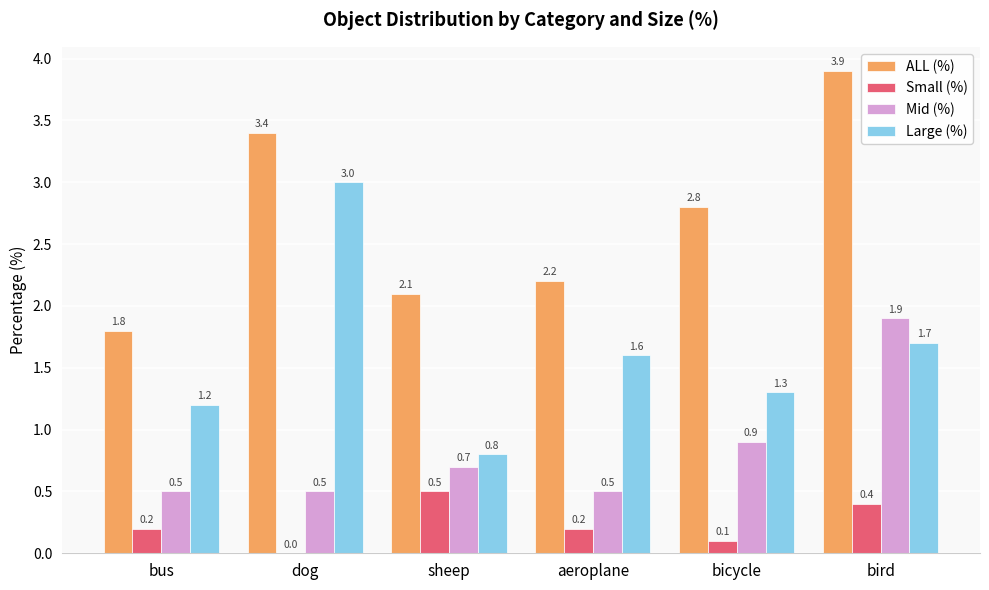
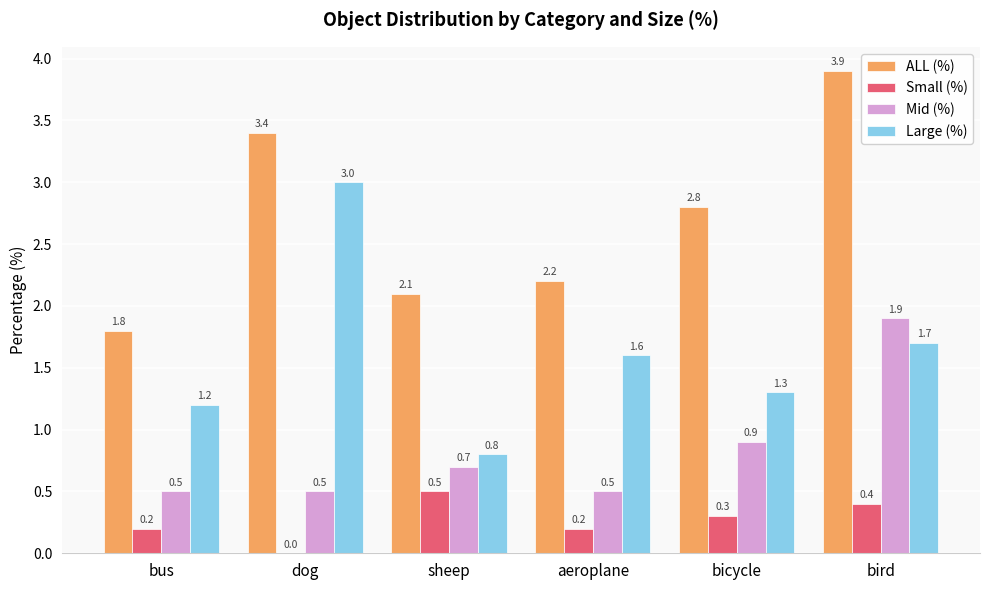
Small (%), bicycle: 0.1 -> 0.3
